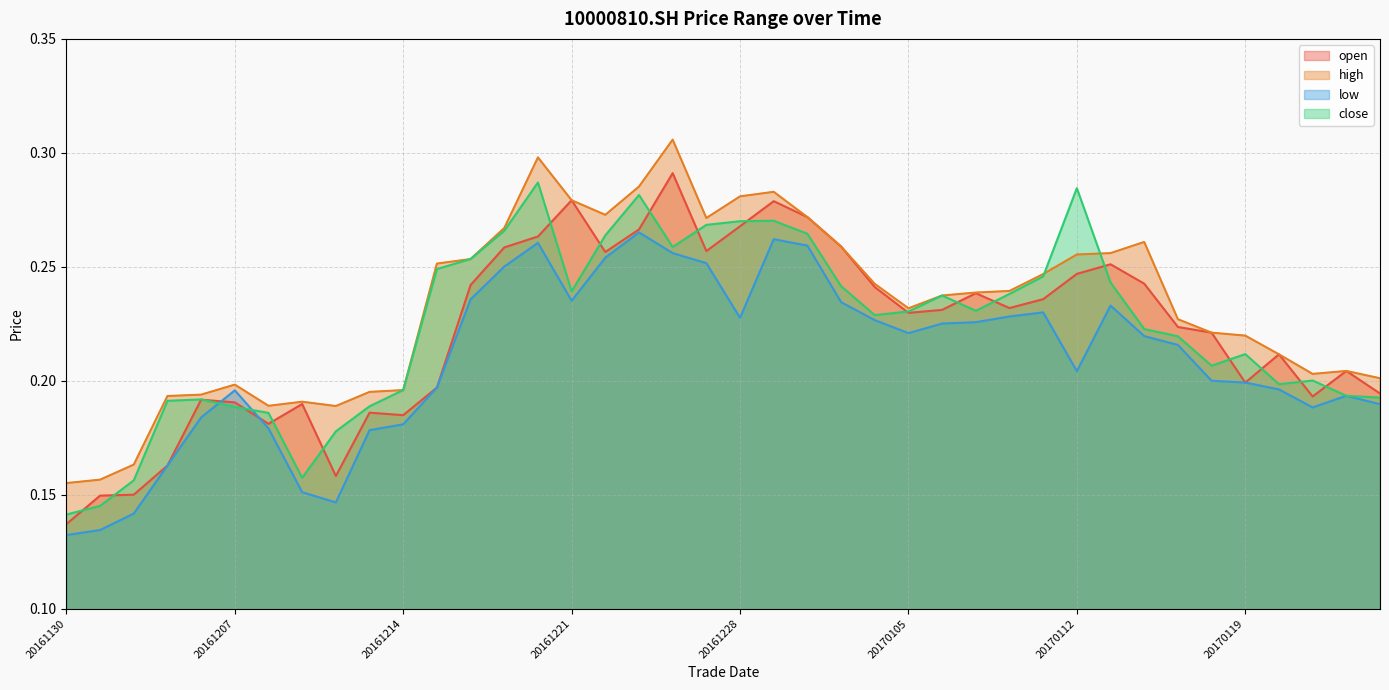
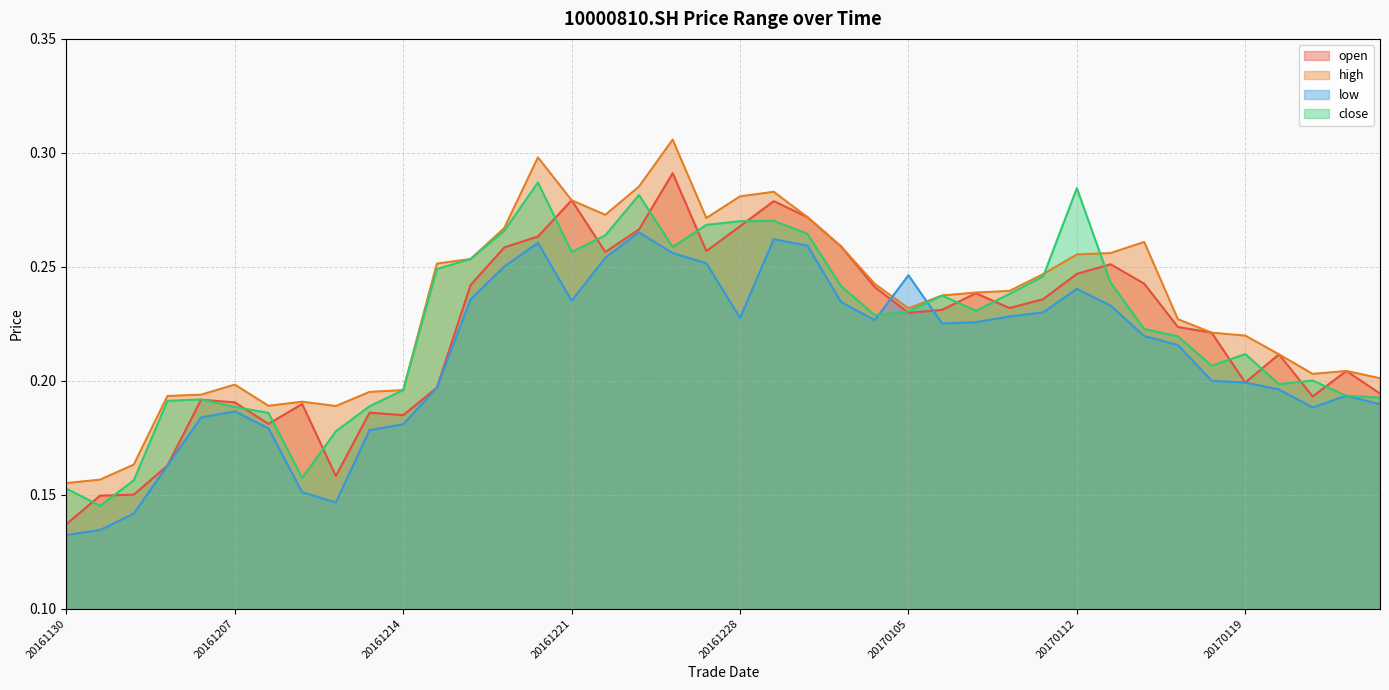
close, 20161130: 0.141 -> 0.153
low, 20161207: 0.196 -> 0.187
close, 20161221: 0.239 -> 0.257
low, 20170105: 0.221 -> 0.246
low, 20170112: 0.204 -> 0.240
